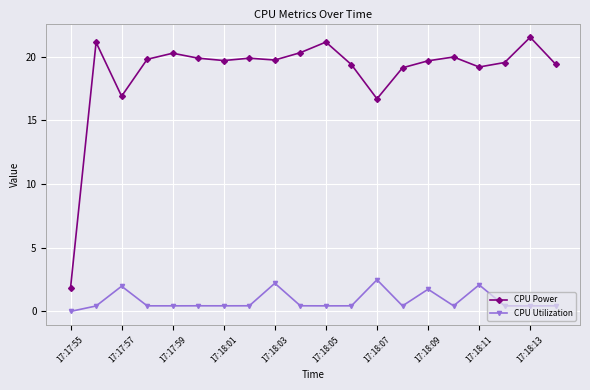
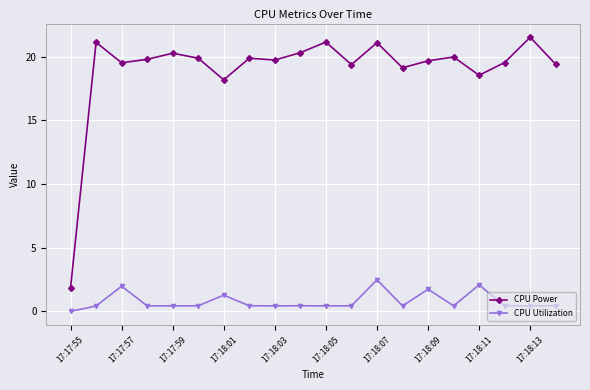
CPU Power, 17:17:57: 16.9 -> 19.5
CPU Power, 17:18:01: 19.7 -> 18.2
CPU Utilization, 17:18:01: 0.4 -> 1.3
CPU Utilization, 17:18:03: 2.2 -> 0.4
CPU Power, 17:18:07: 16.7 -> 21.1
CPU Power, 17:18:11: 19.2 -> 18.5
